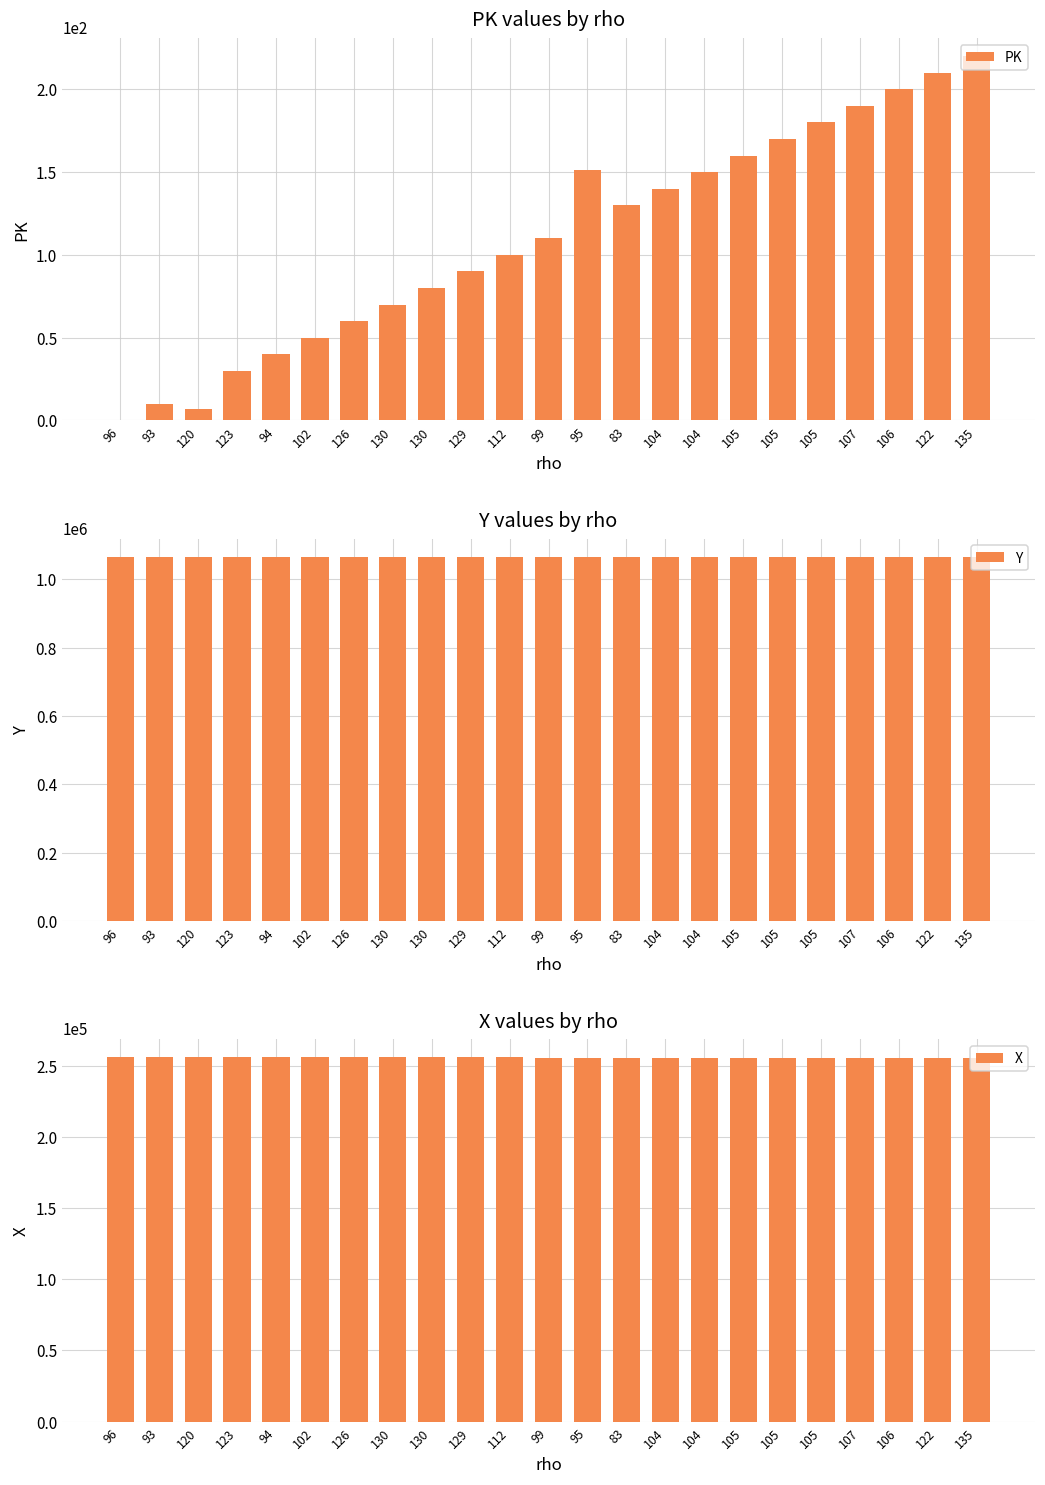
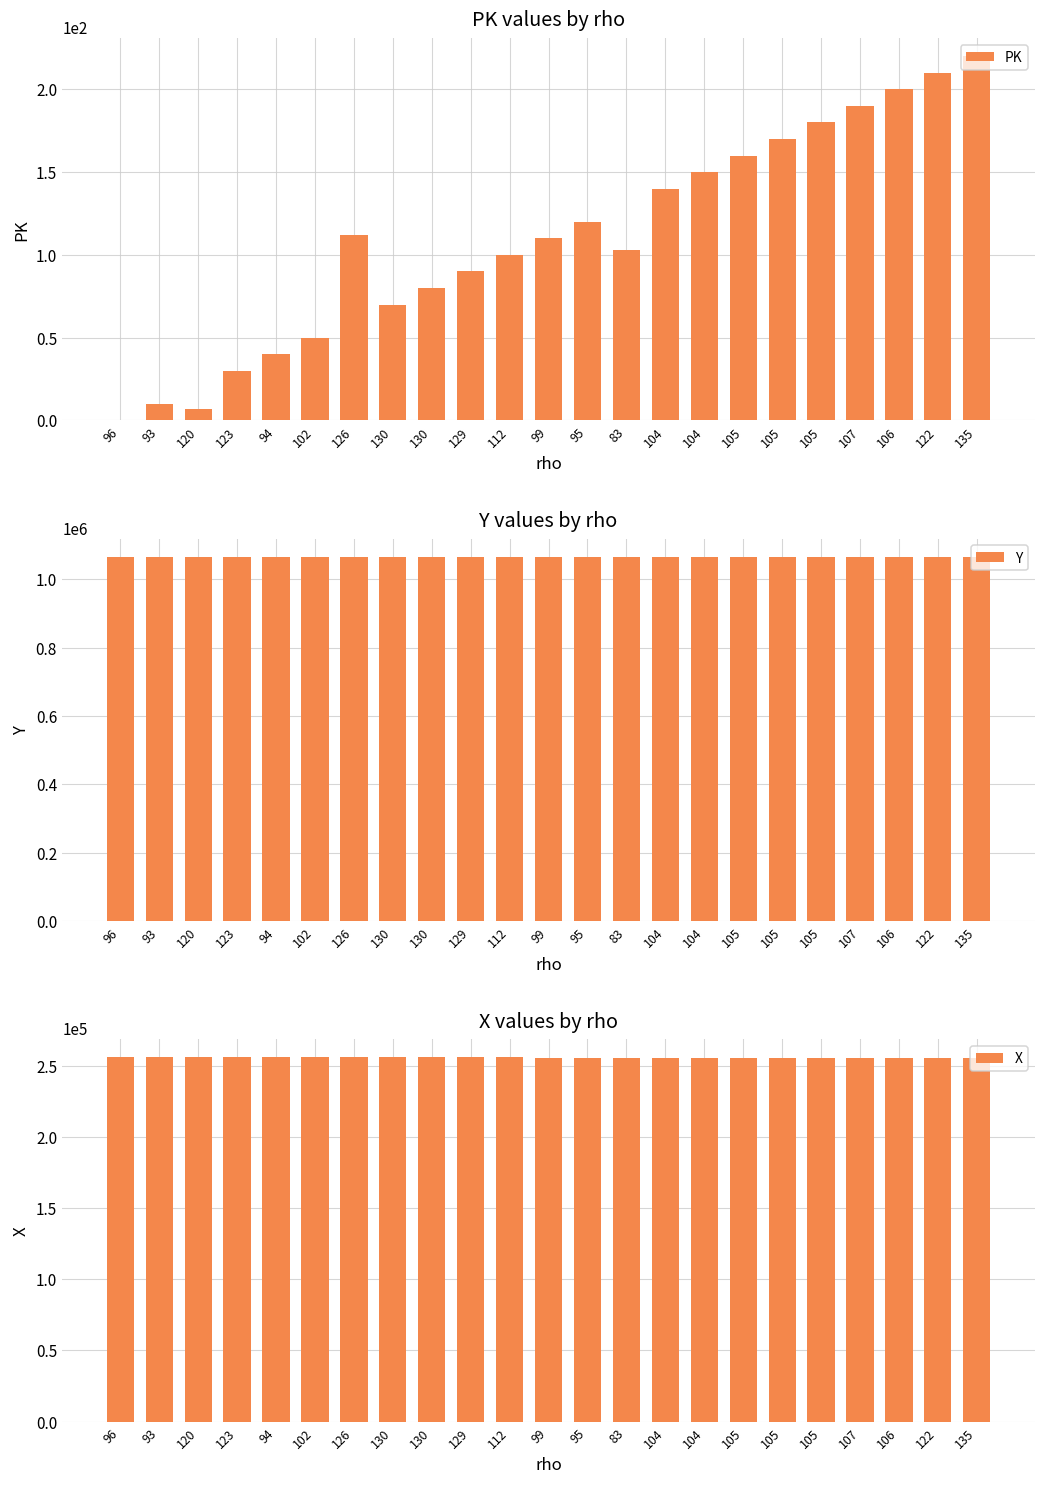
PK values by rho, 126: 60 -> 112
PK values by rho, 95: 151 -> 120
PK values by rho, 83: 130 -> 103
